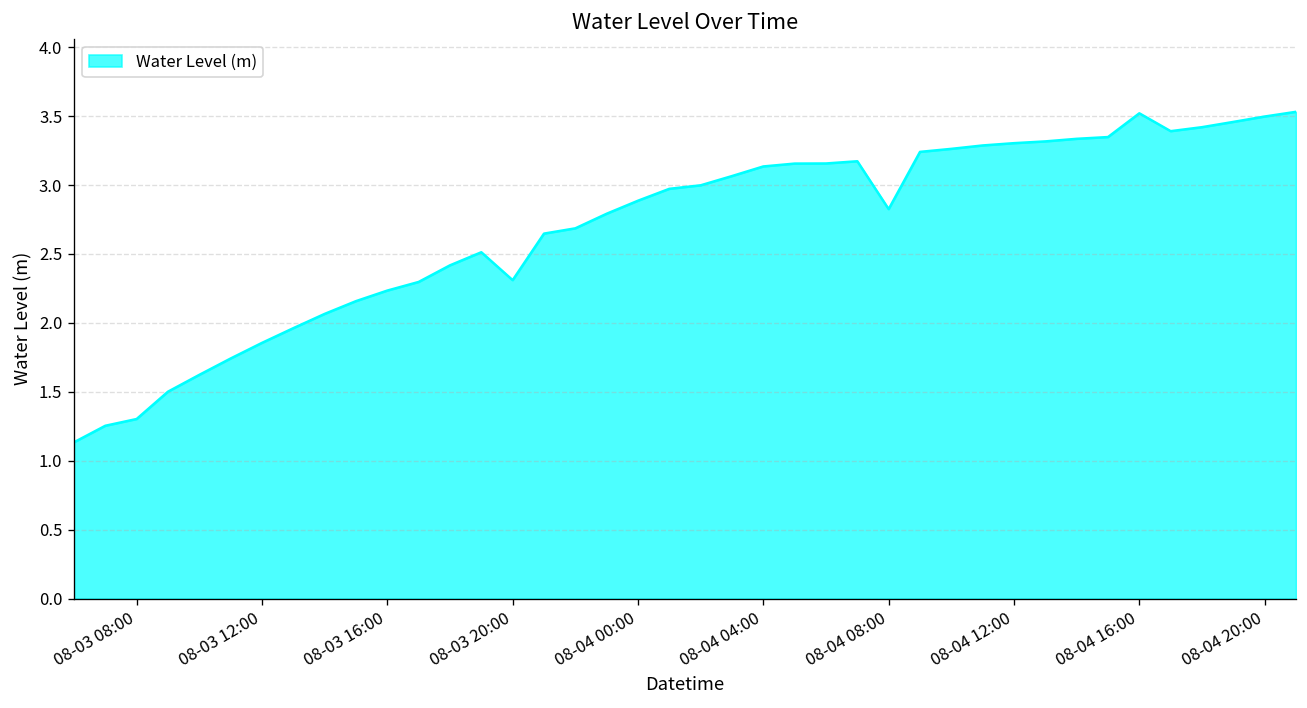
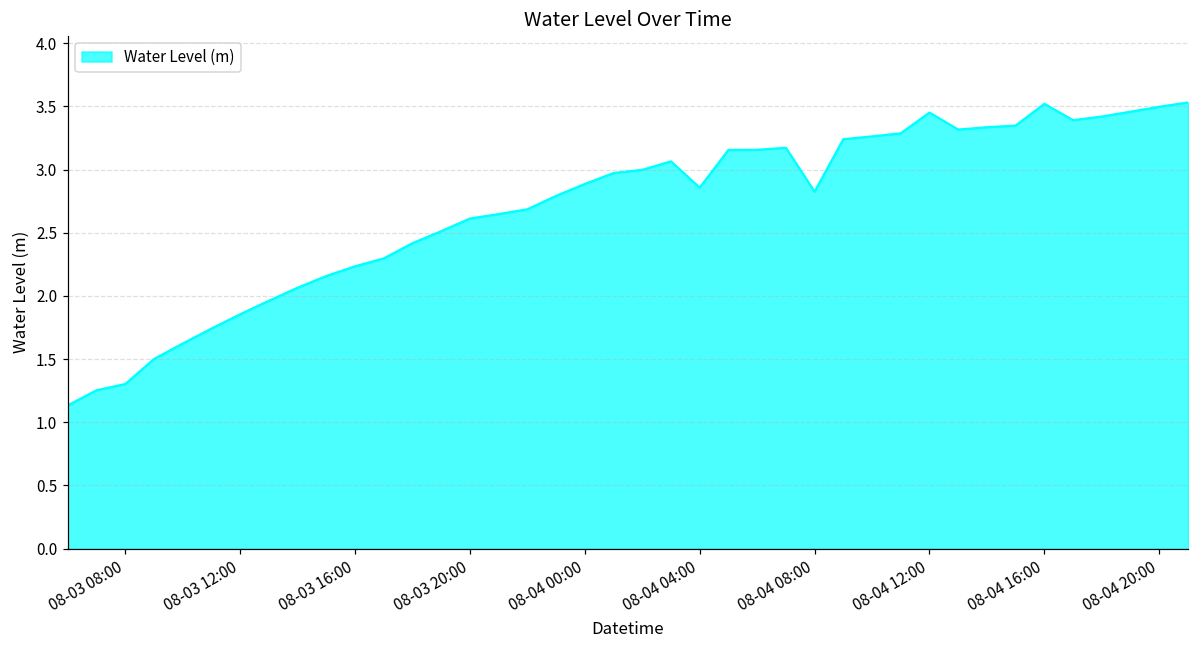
08-03 20:00: 2.31 -> 2.61
08-04 04:00: 3.14 -> 2.86
08-04 12:00: 3.30 -> 3.45
